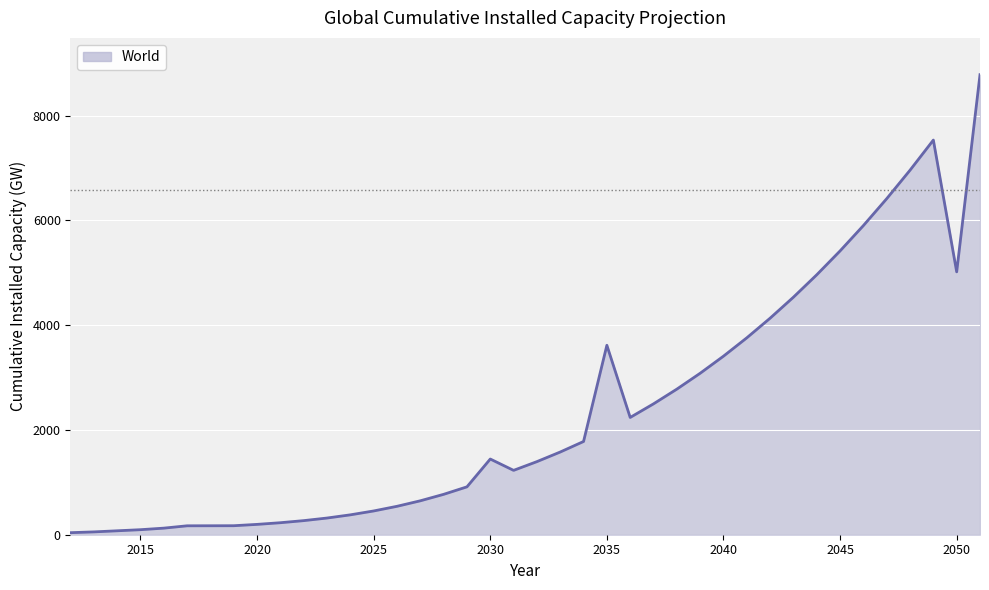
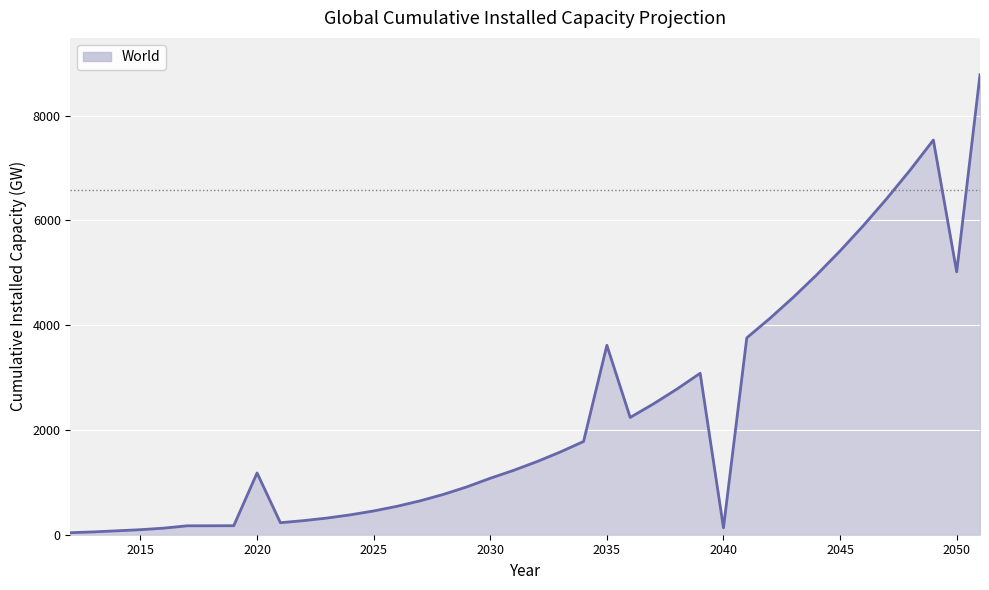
2020: 200 -> 1200
2030: 1400 -> 1100
2040: 3400 -> 100
